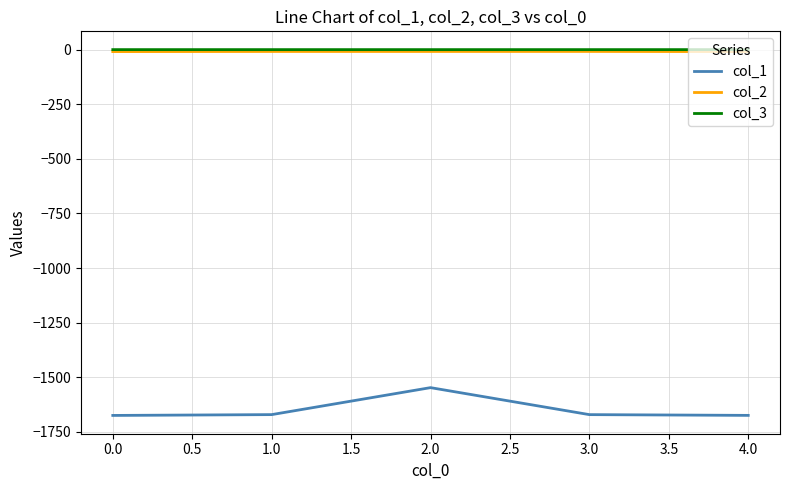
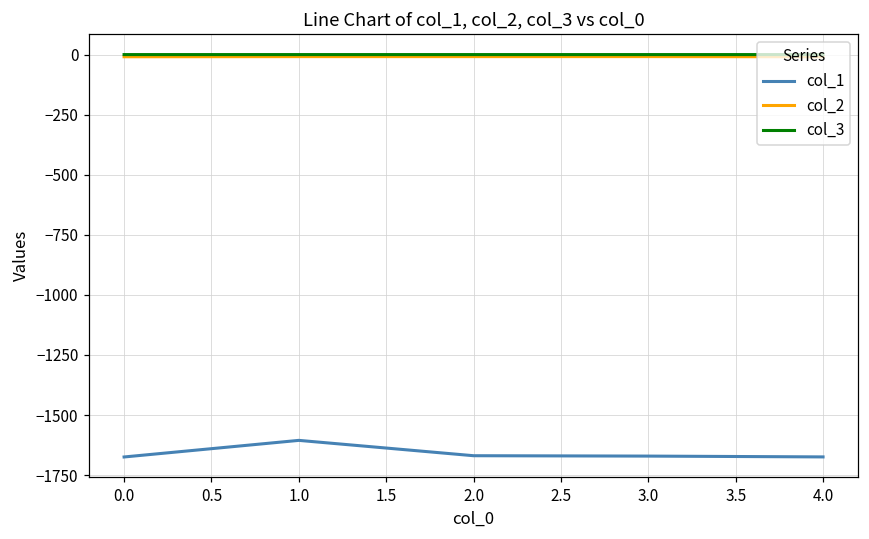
col_1, 1.0: -1670 -> -1610
col_1, 2.0: -1550 -> -1670
